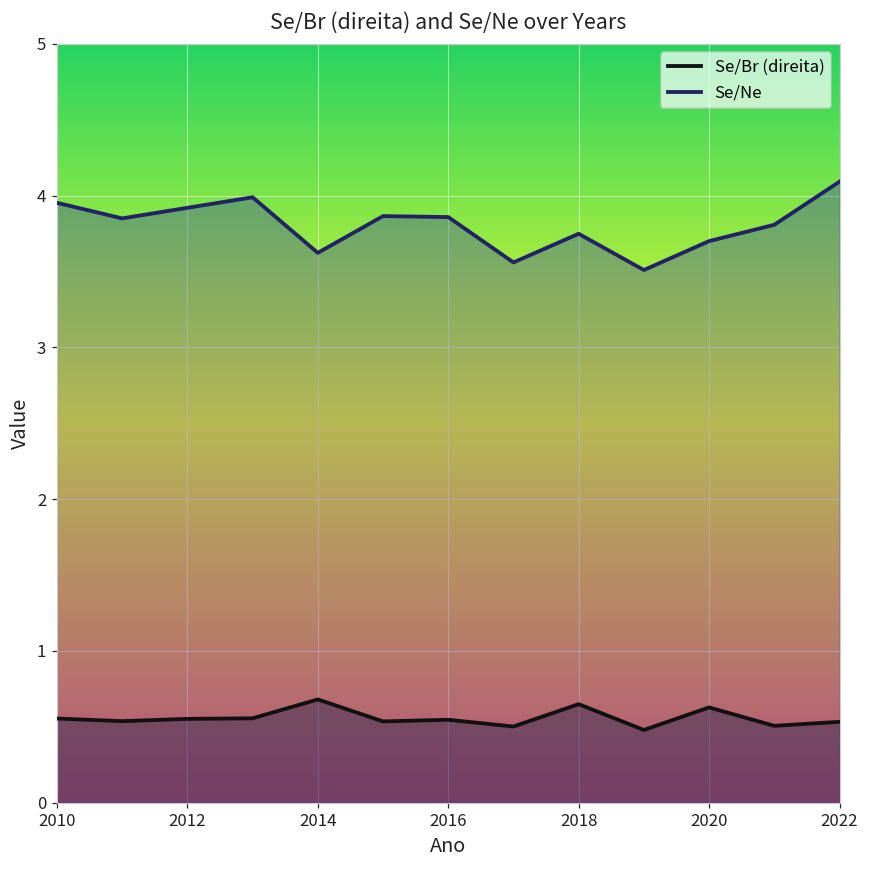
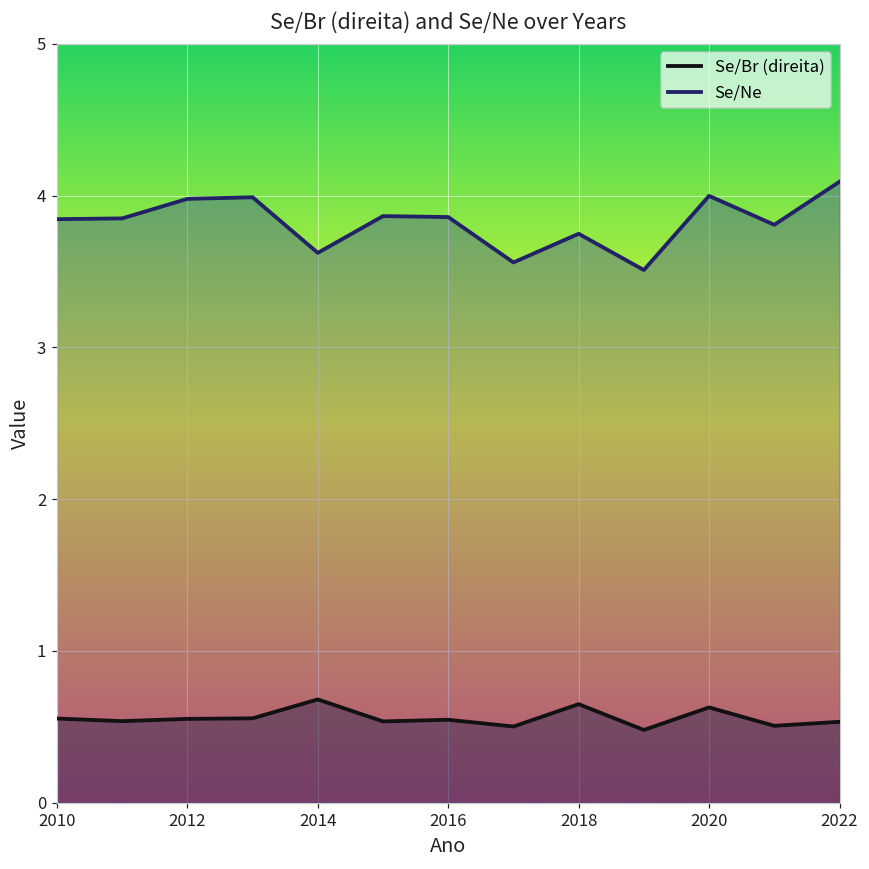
Se/Ne, 2010: 3.95 -> 3.84
Se/Ne, 2012: 3.92 -> 3.98
Se/Ne, 2020: 3.70 -> 4.00
